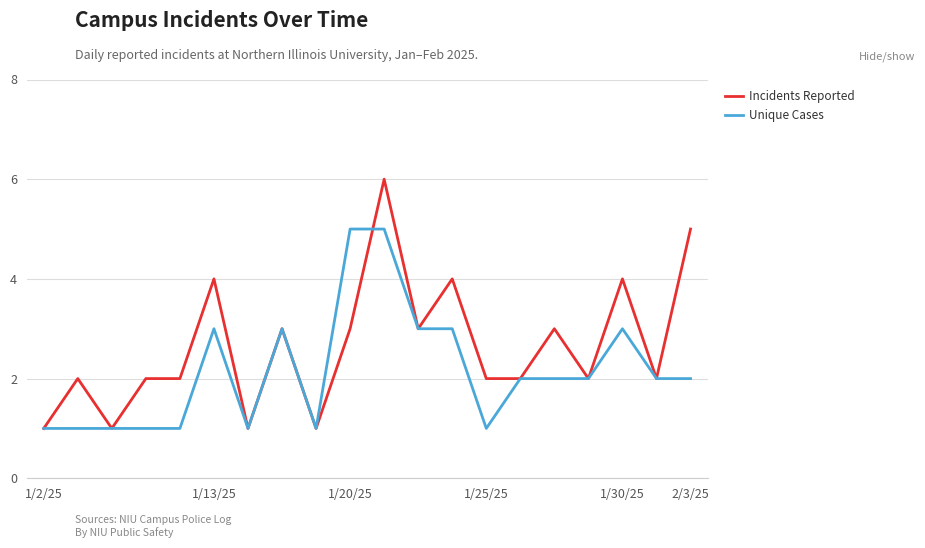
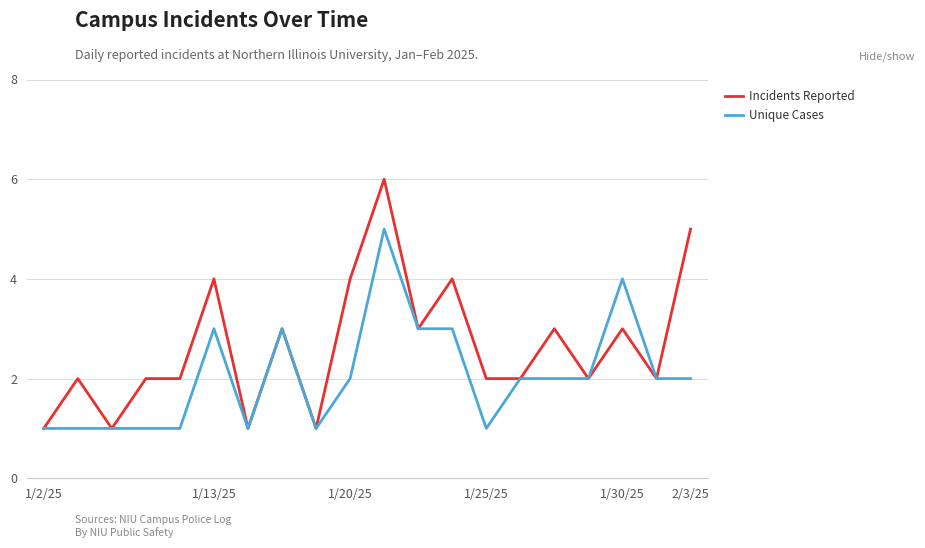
Incidents Reported, 1/20/25: 3 -> 4
Unique Cases, 1/20/25: 5 -> 2
Incidents Reported, 1/30/25: 4 -> 3
Unique Cases, 1/30/25: 3 -> 4
